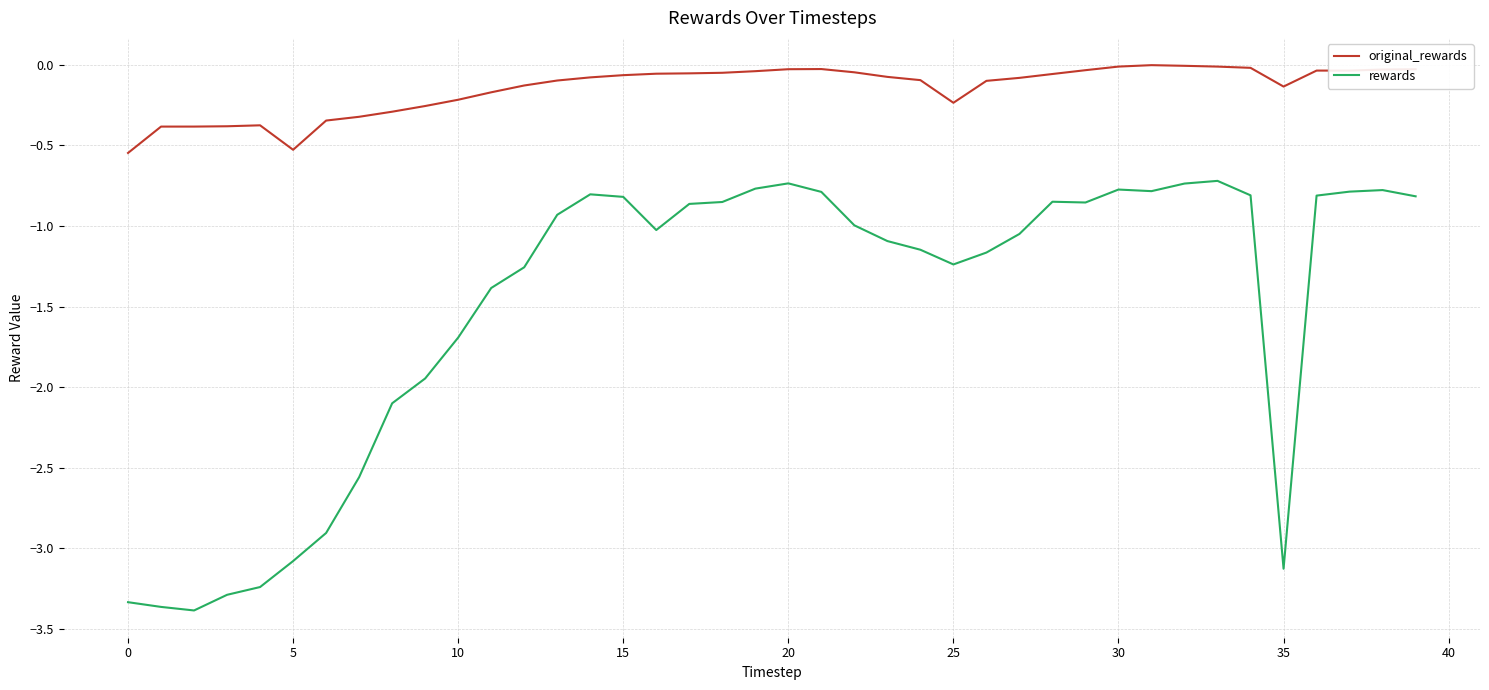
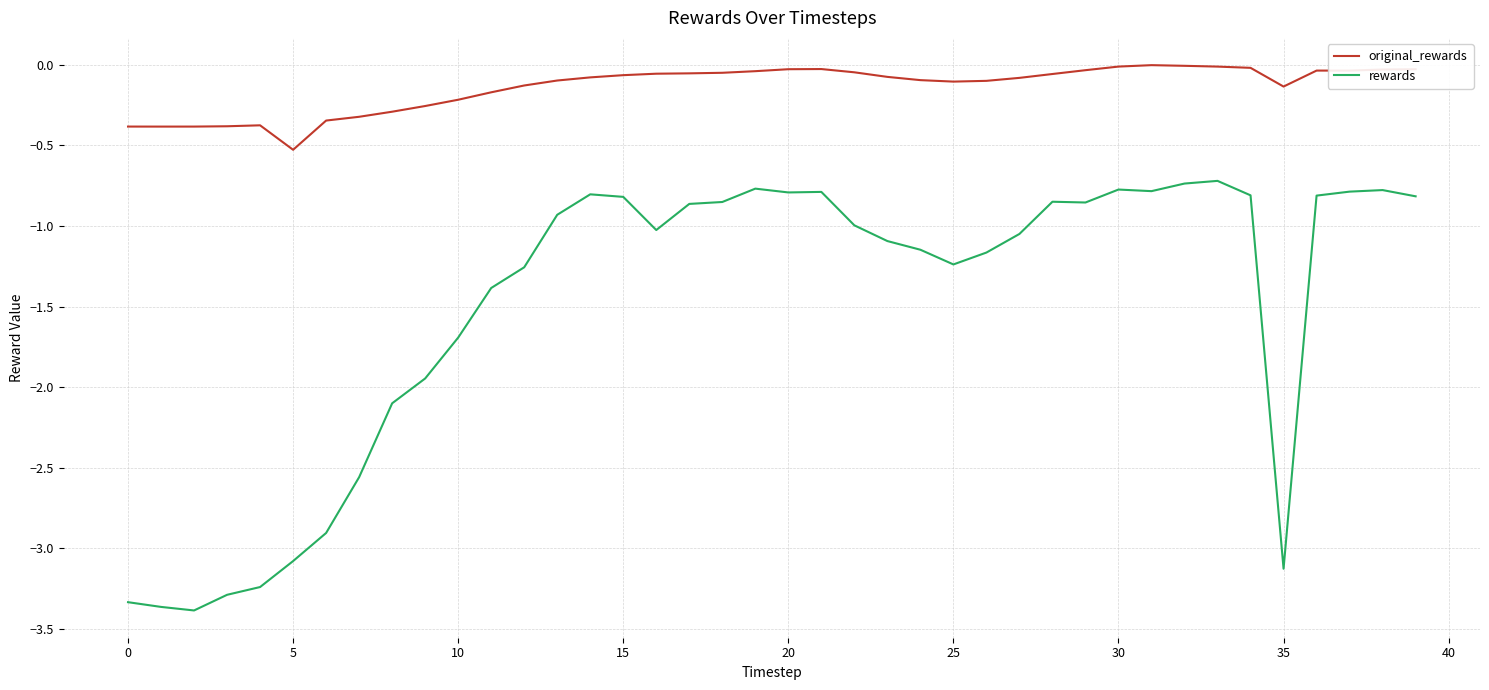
original_rewards, 0: -0.55 -> -0.38
rewards, 20: -0.74 -> -0.79
original_rewards, 25: -0.24 -> -0.10
